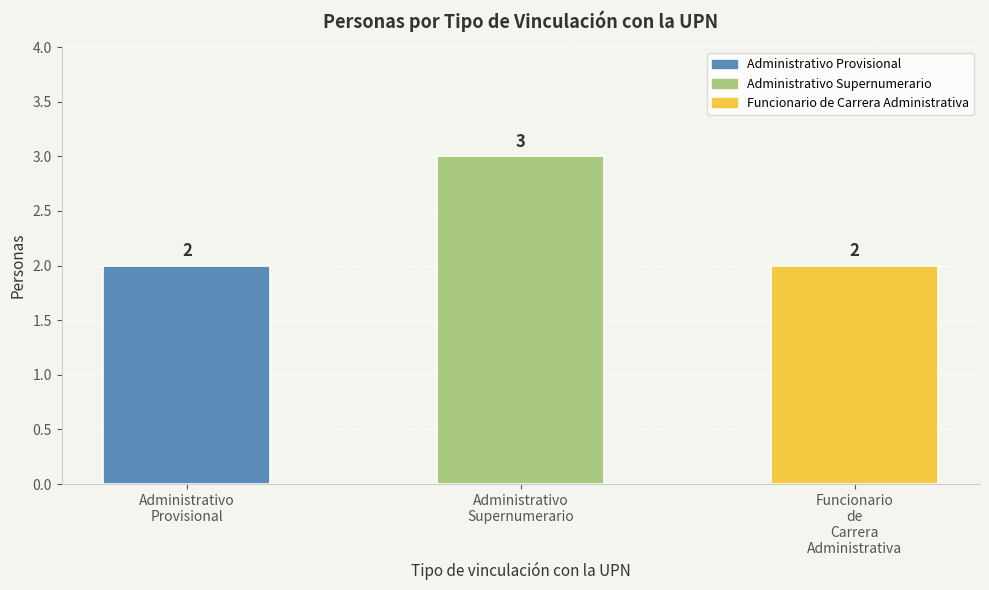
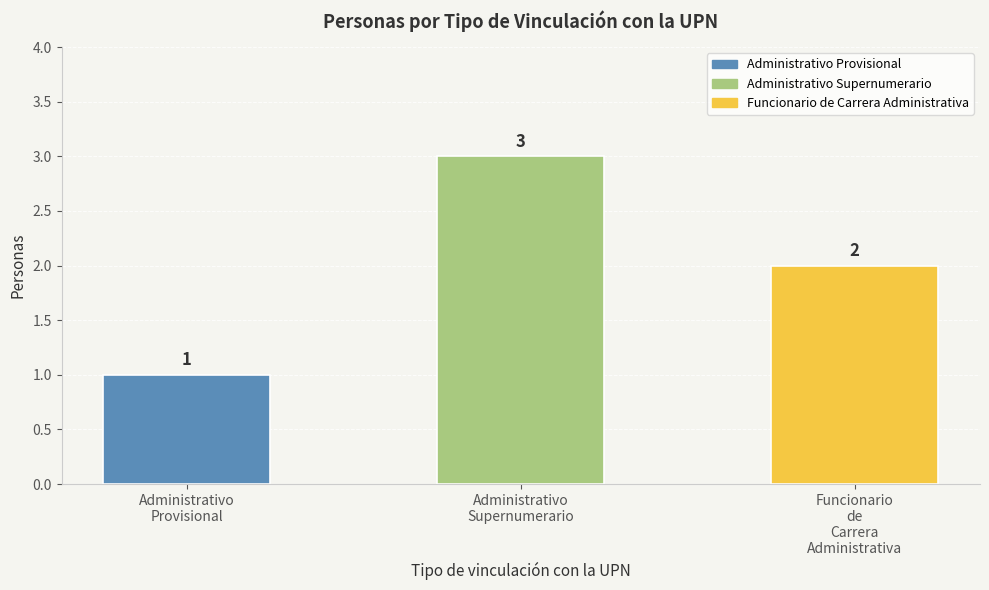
Administrativo Provisional: 2 -> 1
